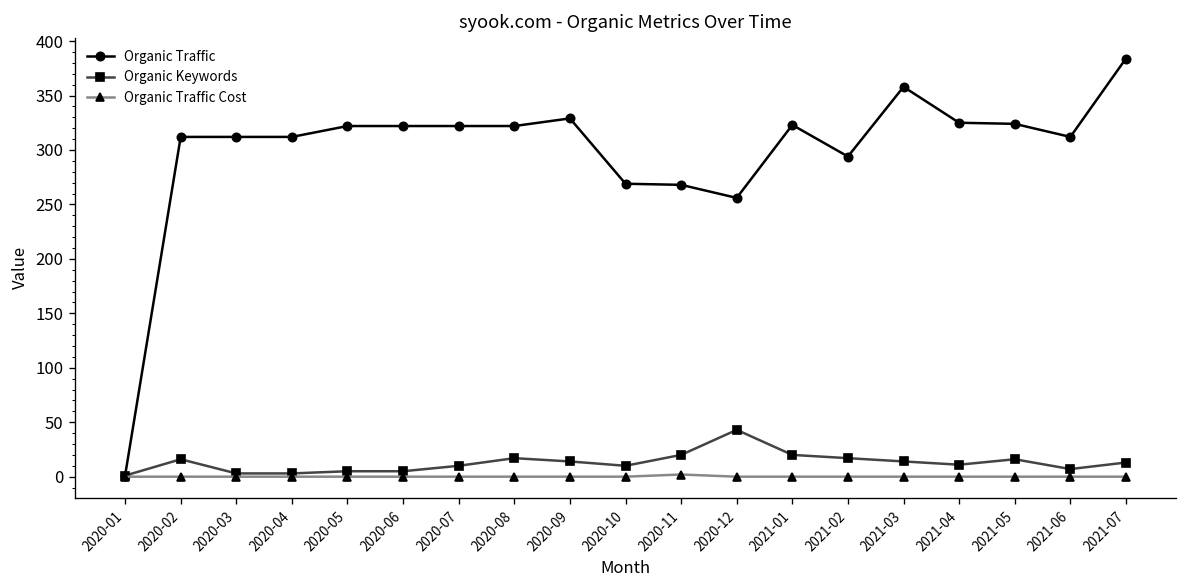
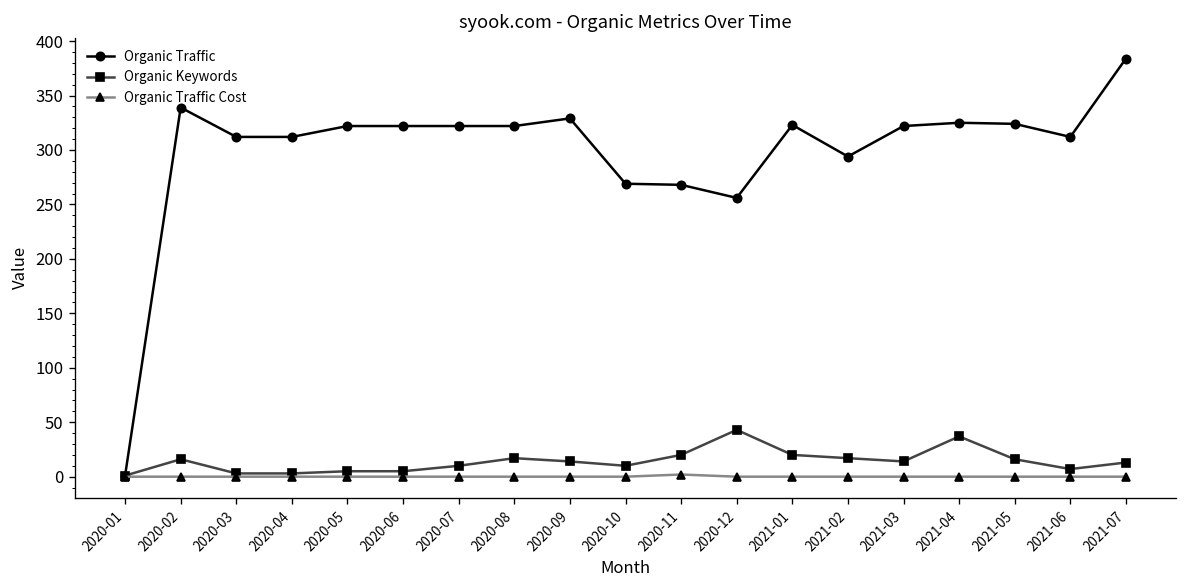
Organic Traffic, 2020-02: 310 -> 340
Organic Traffic, 2021-03: 360 -> 320
Organic Keywords, 2021-04: 10 -> 40
